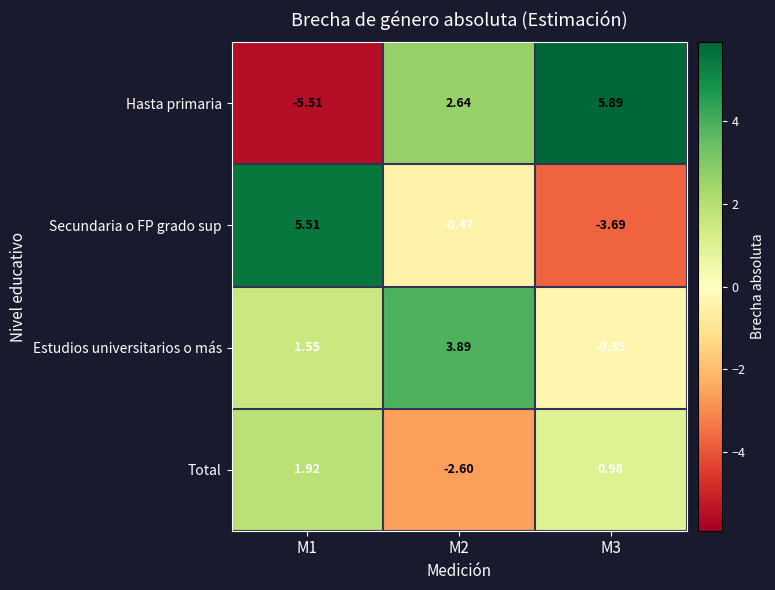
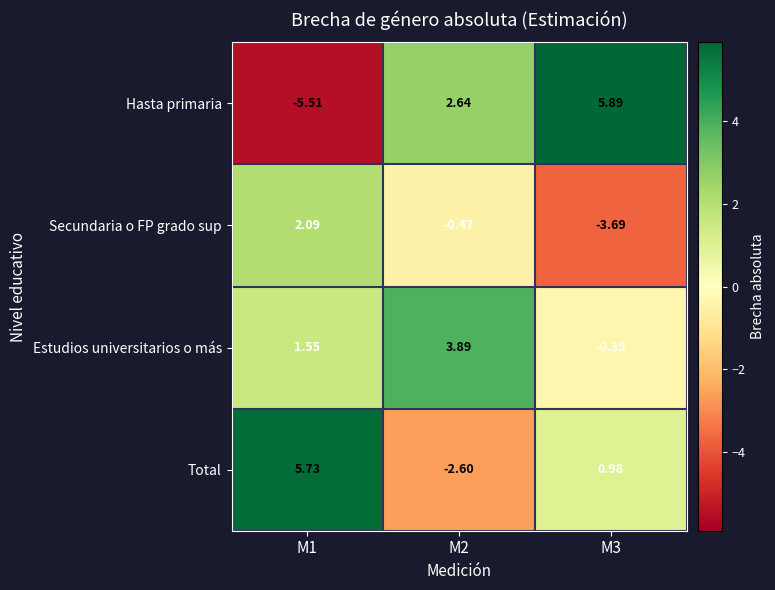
Secundaria o FP grado sup, M1: 5.51 -> 2.09
Total, M1: 1.92 -> 5.73
